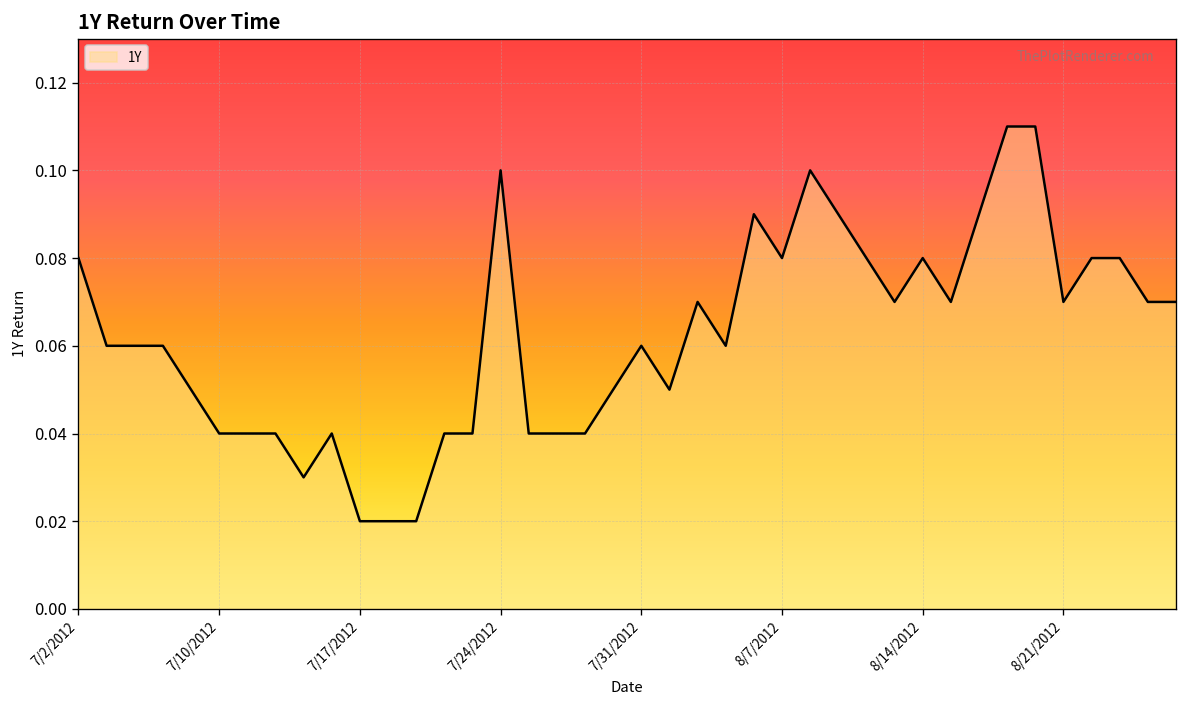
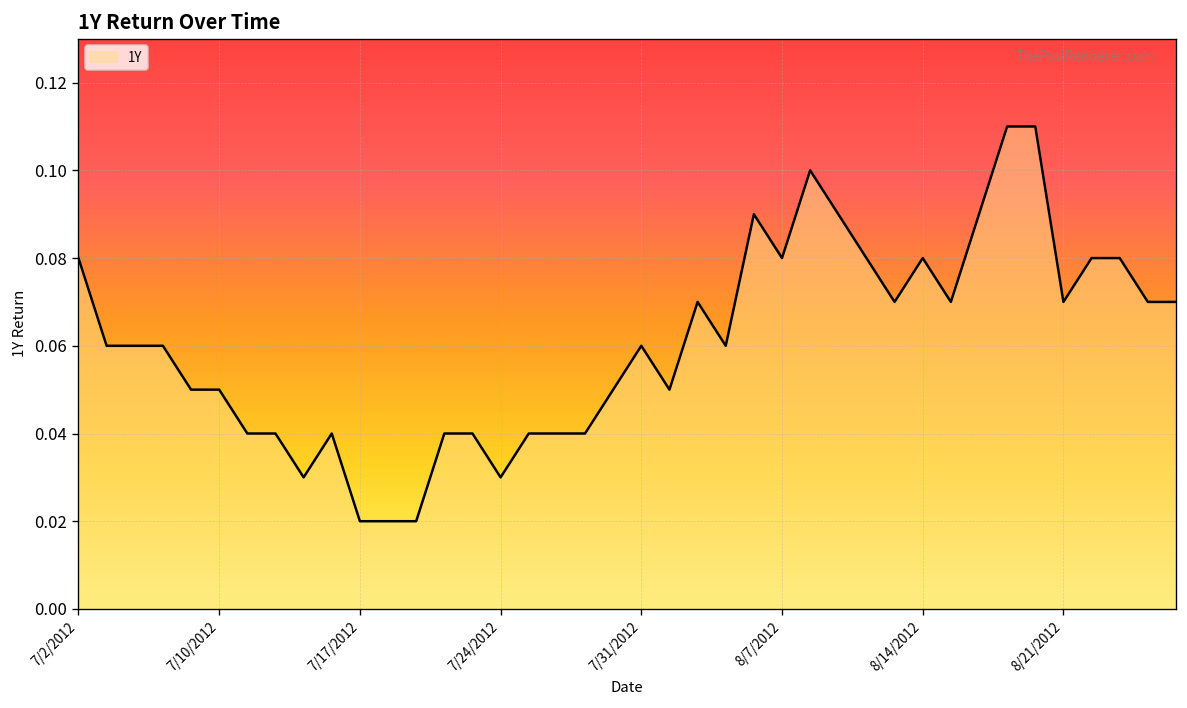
7/10/2012: 0.04 -> 0.05
7/24/2012: 0.10 -> 0.03
